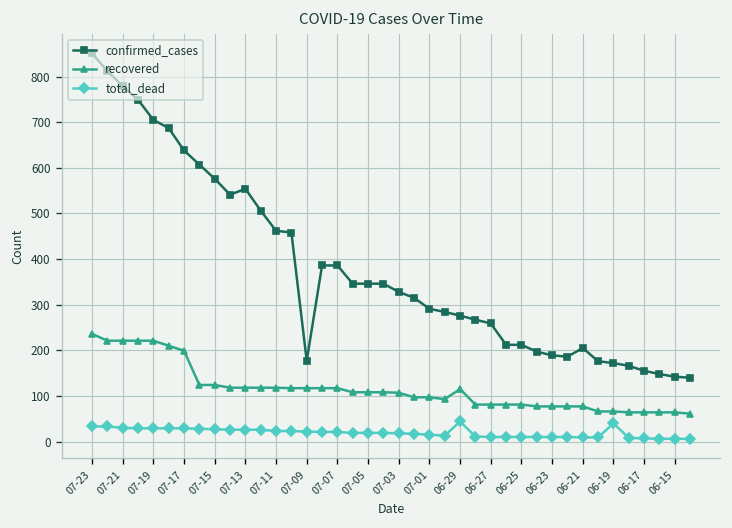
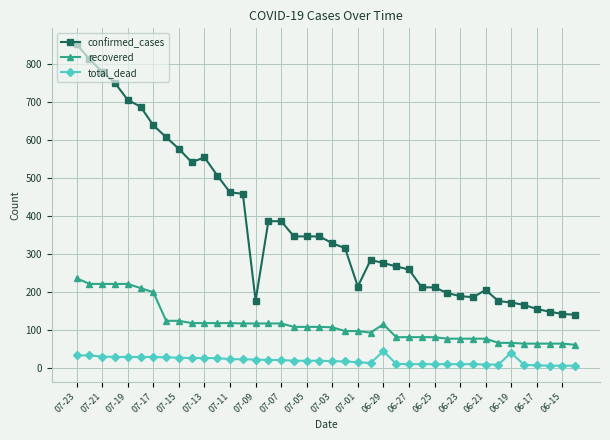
confirmed_cases, 07-01: 290 -> 210
